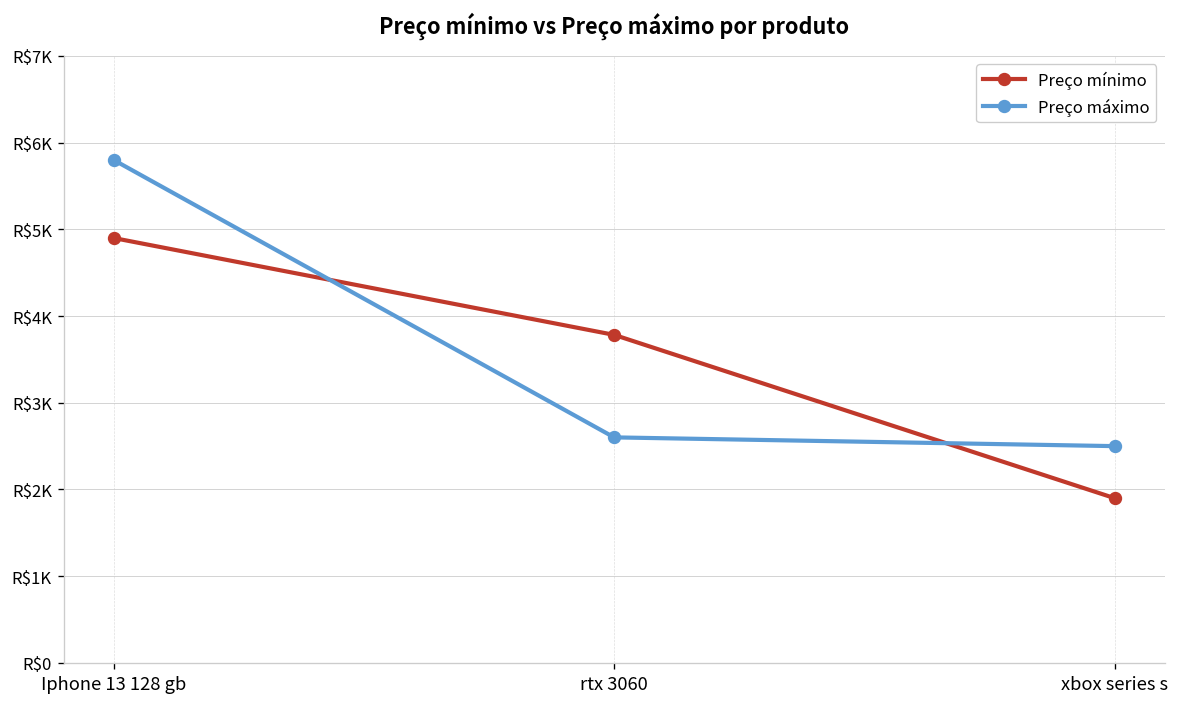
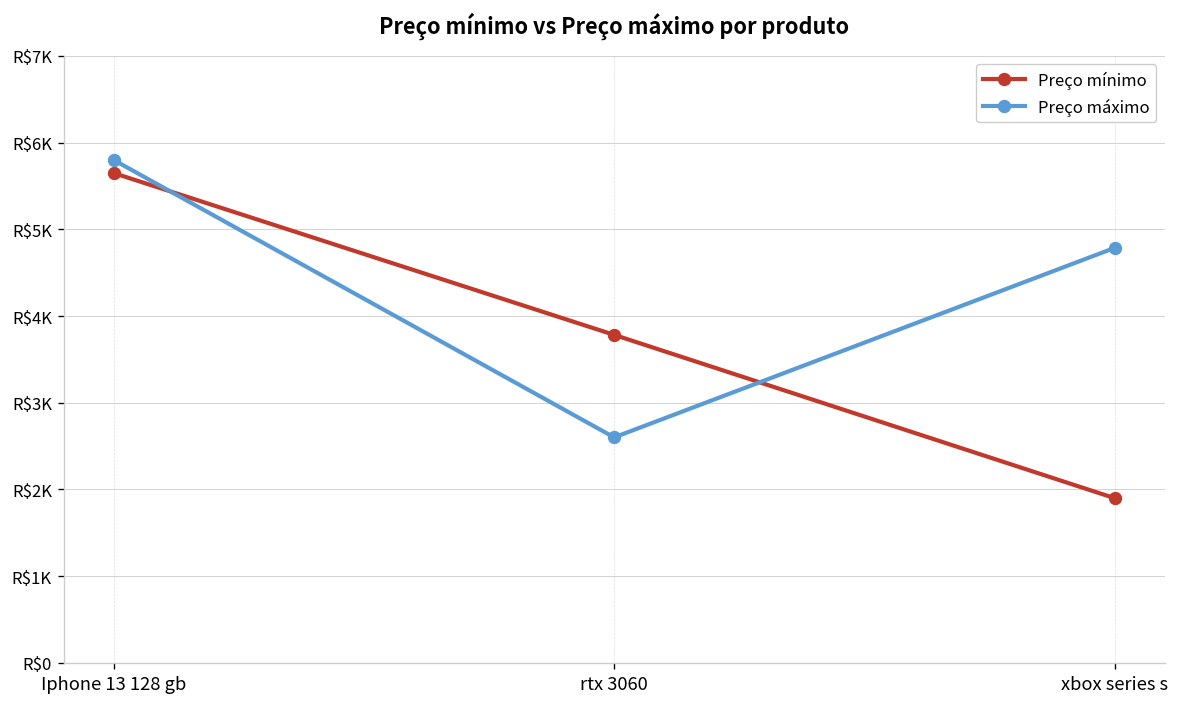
Preço mínimo, Iphone 13 128 gb: R$4900 -> R$5600
Preço máximo, xbox series s: R$2500 -> R$4800
